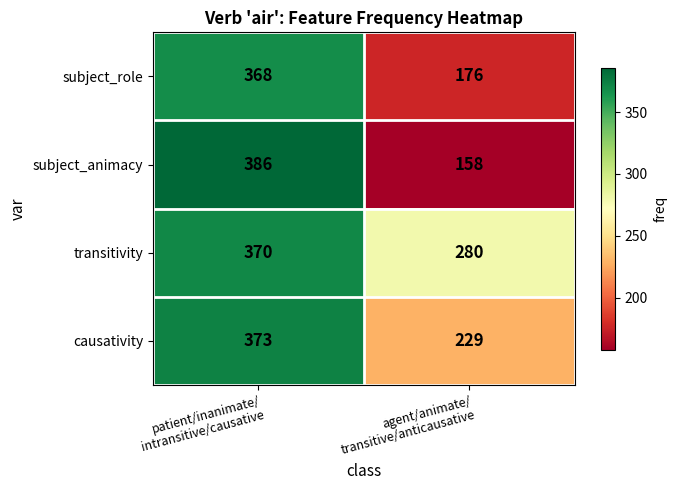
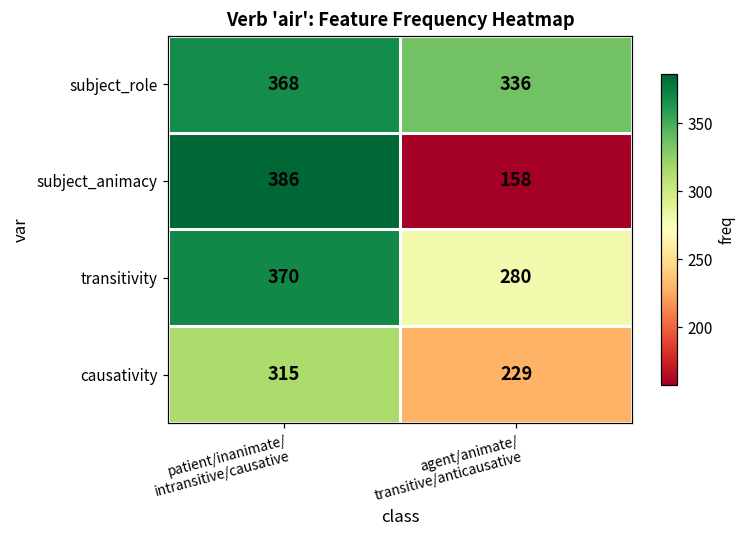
subject_role, agent/animate/ transitive/anticausative: 176 -> 336
causativity, patient/inanimate/ intransitive/causative: 373 -> 315
